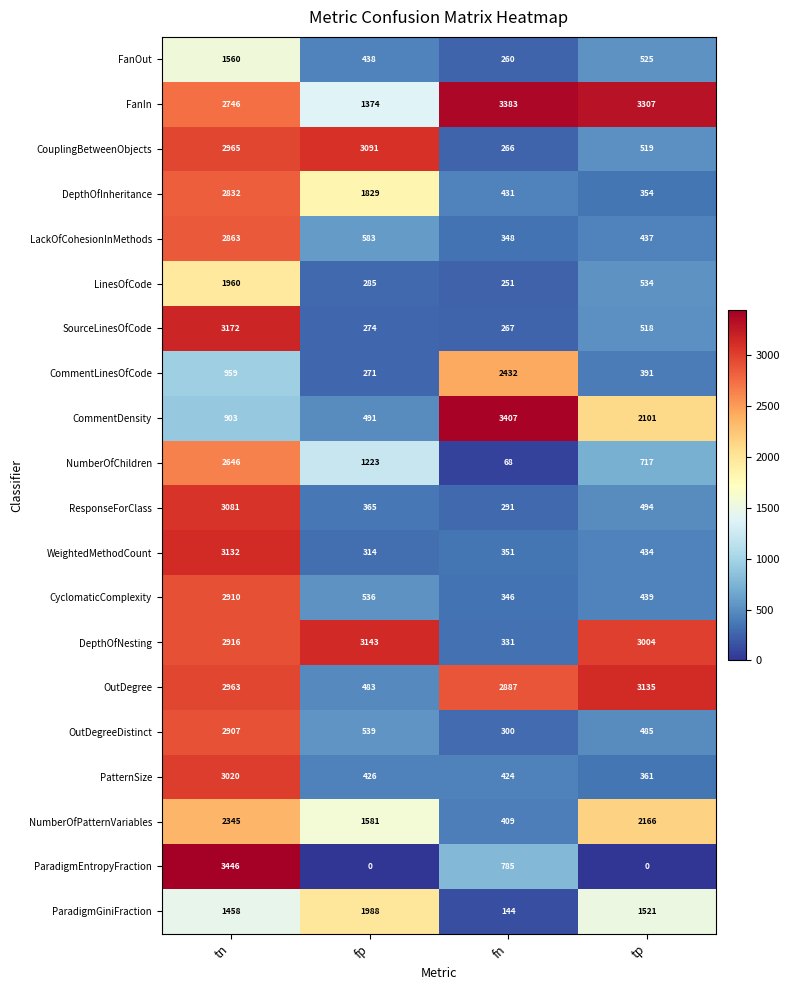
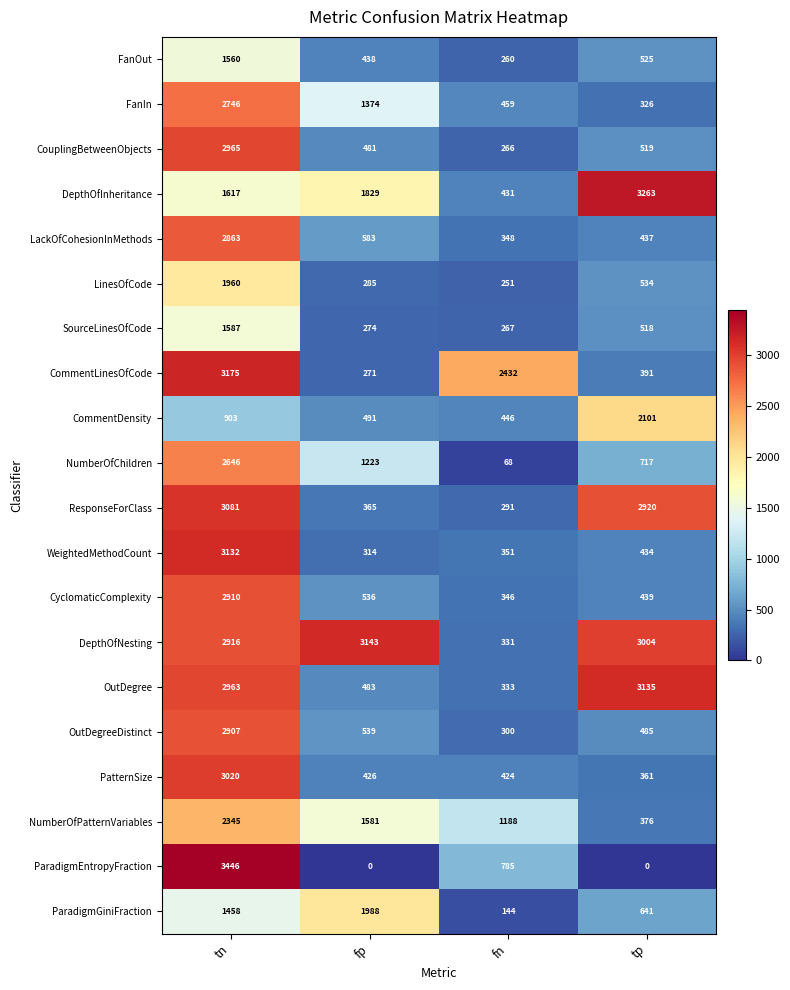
FanIn, fn: 3383 -> 459
FanIn, tp: 3307 -> 326
CouplingBetweenObjects, fp: 3091 -> 481
DepthOfInheritance, tn: 2832 -> 1617
DepthOfInheritance, tp: 354 -> 3263
SourceLinesOfCode, tn: 3172 -> 1587
CommentLinesOfCode, tn: 959 -> 3175
CommentDensity, fn: 3407 -> 446
ResponseForClass, tp: 494 -> 2920
OutDegree, fn: 2887 -> 333
NumberOfPatternVariables, fn: 409 -> 1188
NumberOfPatternVariables, tp: 2166 -> 376
ParadigmGiniFraction, tp: 1521 -> 641
